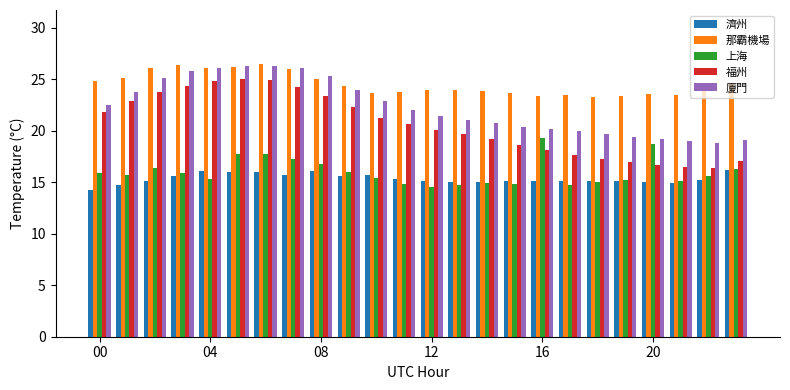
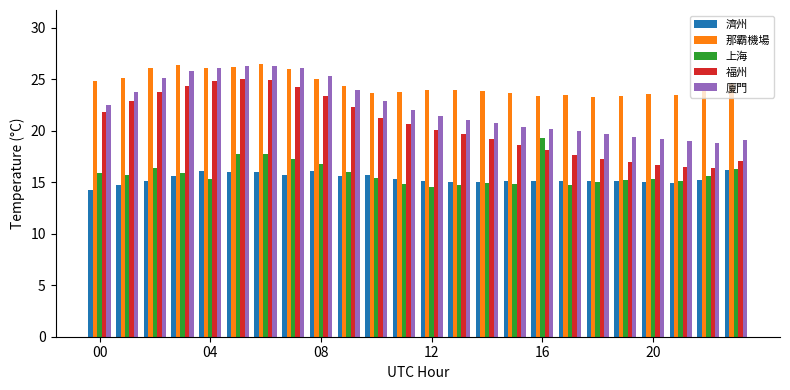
上海, 20: 18.7 -> 15.3
